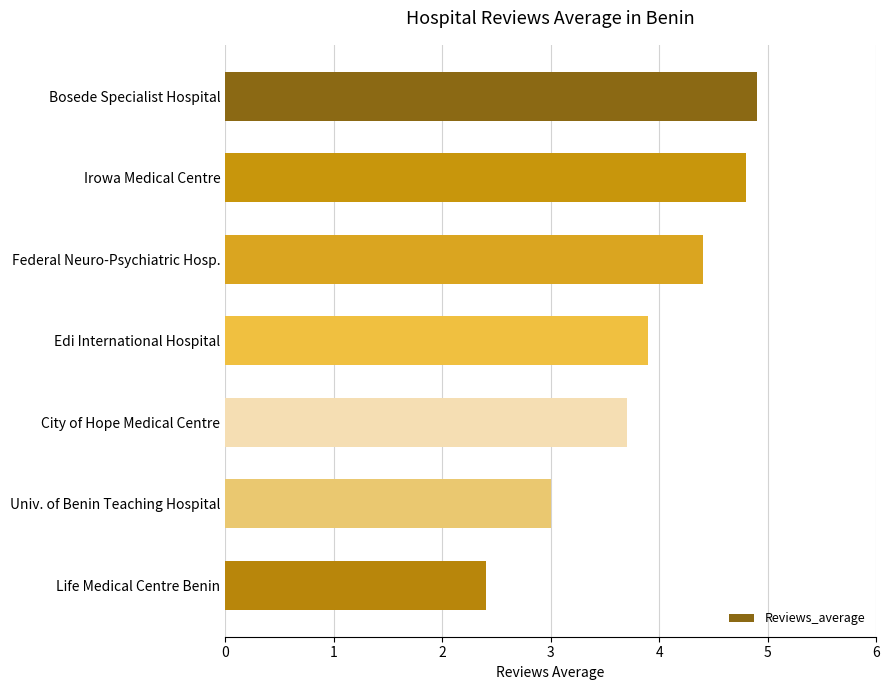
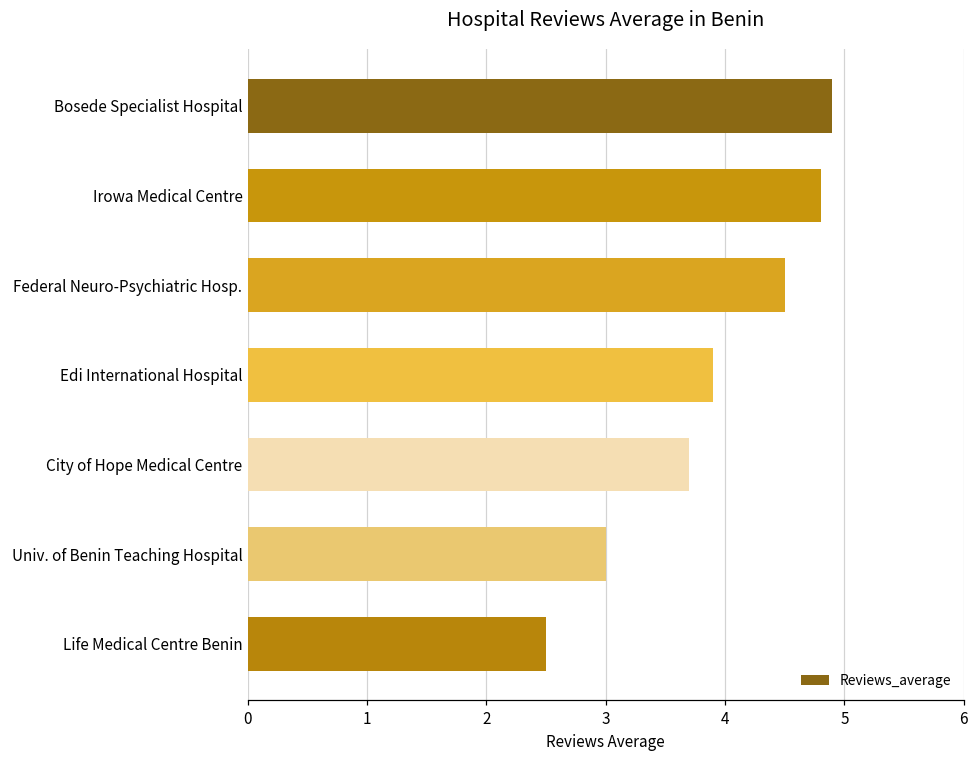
Federal Neuro-Psychiatric Hosp.: 4.4 -> 4.5
Life Medical Centre Benin: 2.4 -> 2.5
